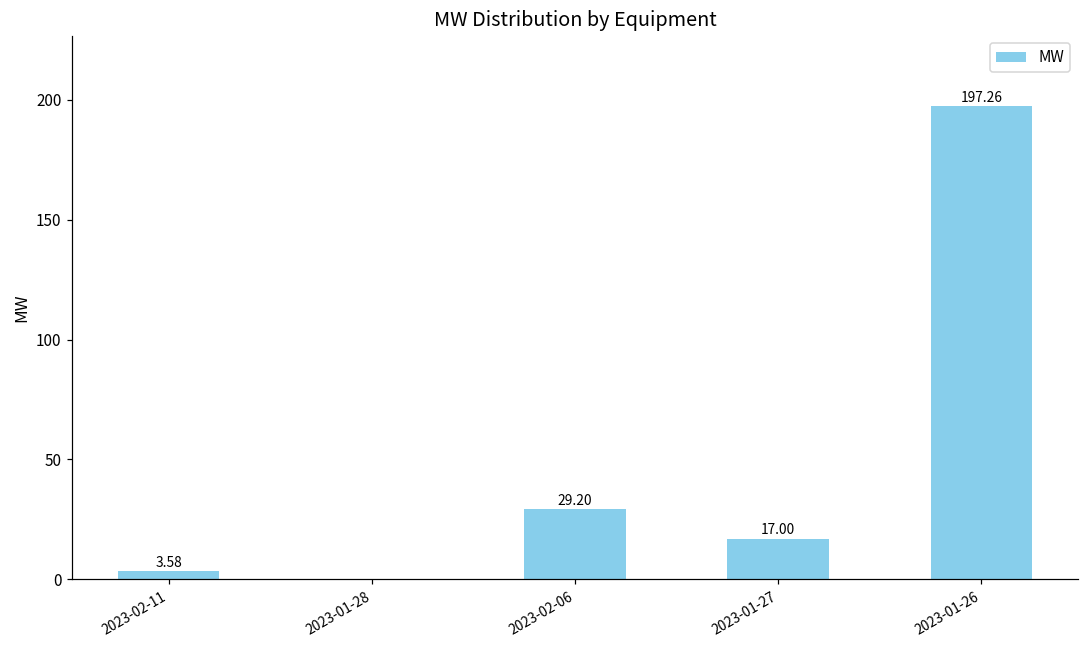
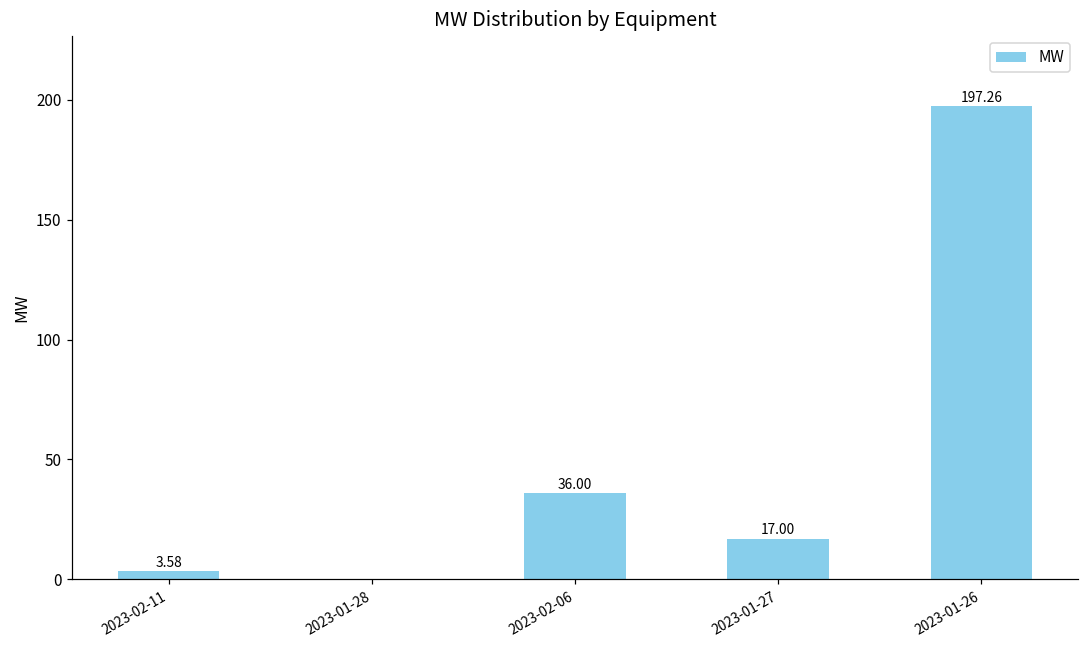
2023-02-06: 29.20 -> 36.00
